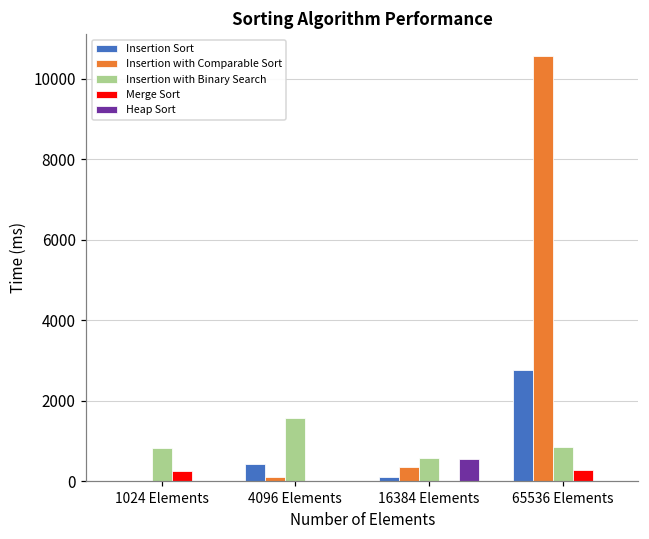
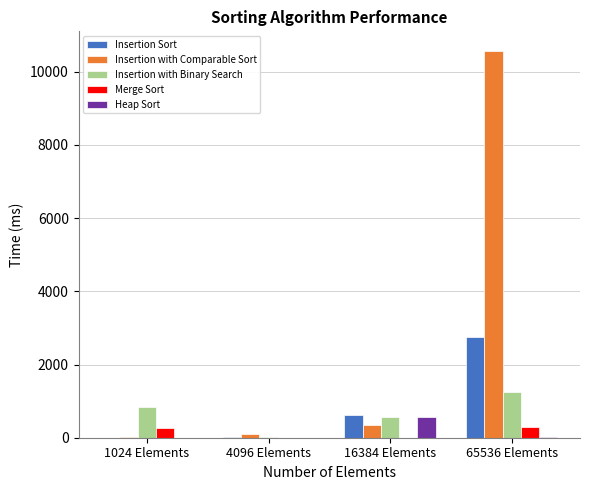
Insertion Sort, 4096 Elements: 400 -> 0
Insertion with Binary Search, 4096 Elements: 1600 -> 0
Insertion Sort, 16384 Elements: 100 -> 600
Insertion with Binary Search, 65536 Elements: 900 -> 1300
